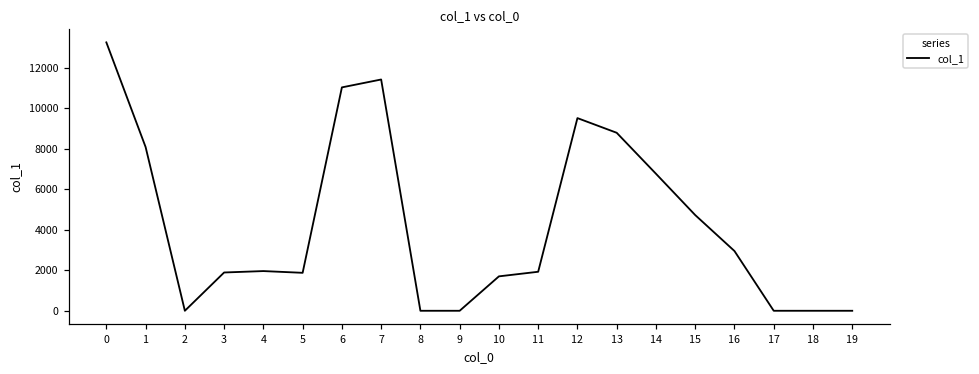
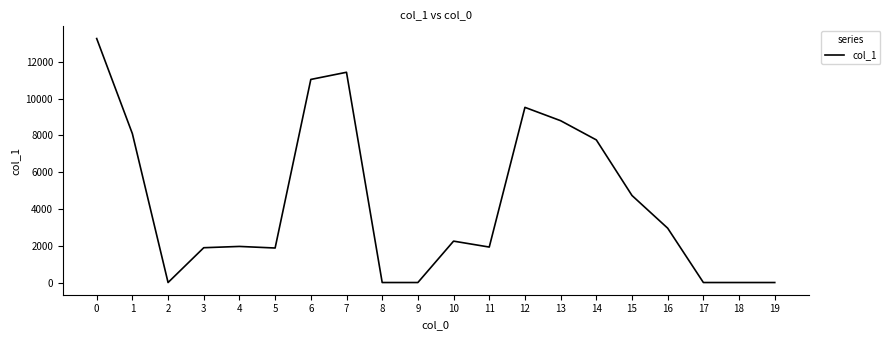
10: 1700 -> 2300
14: 6800 -> 7800
